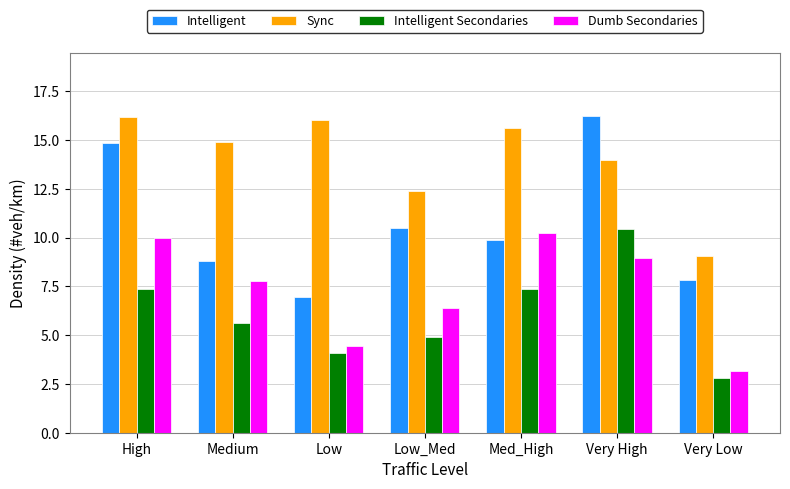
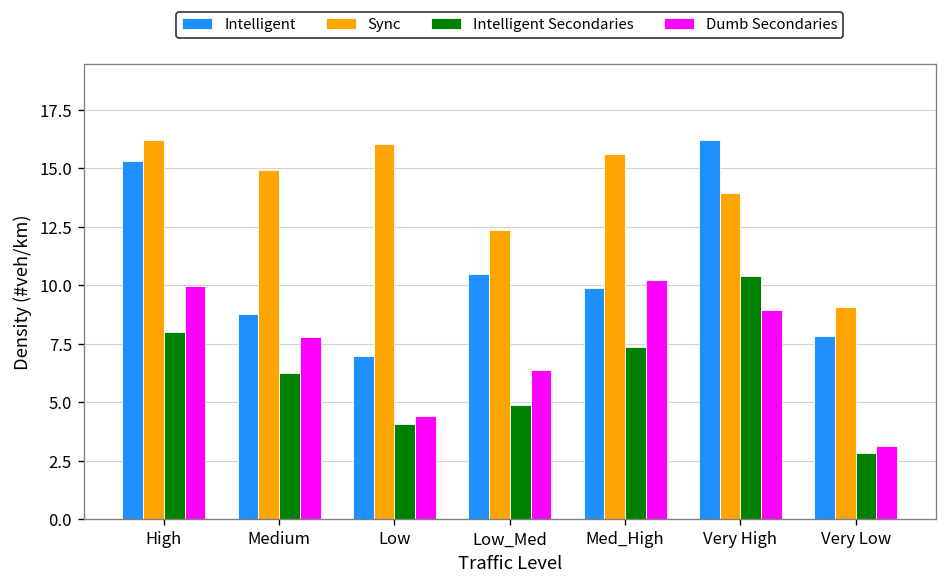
Intelligent, High: 14.9 -> 15.3
Intelligent Secondaries, High: 7.4 -> 8.0
Intelligent Secondaries, Medium: 5.6 -> 6.3
